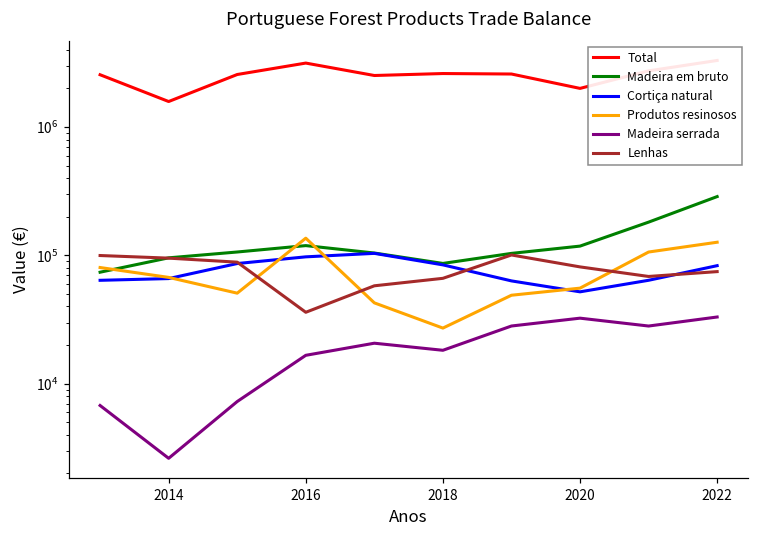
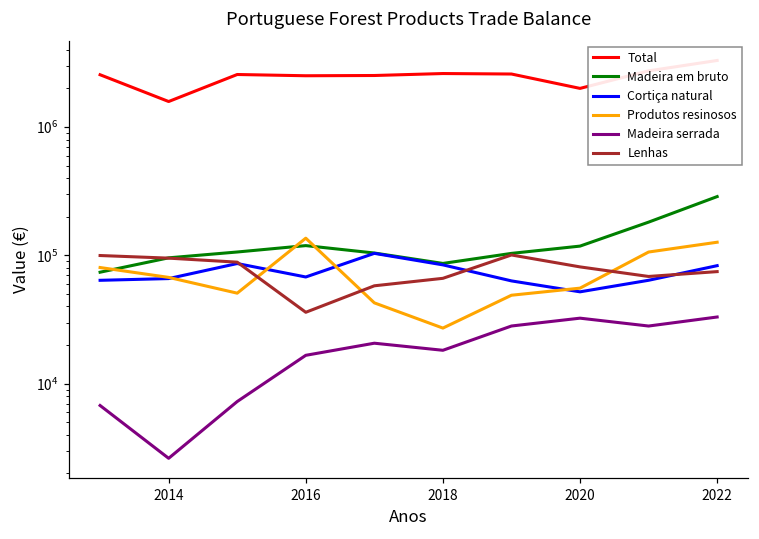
Total, 2016: 3200000 -> 2500000
Cortiça natural, 2016: 100000 -> 70000
